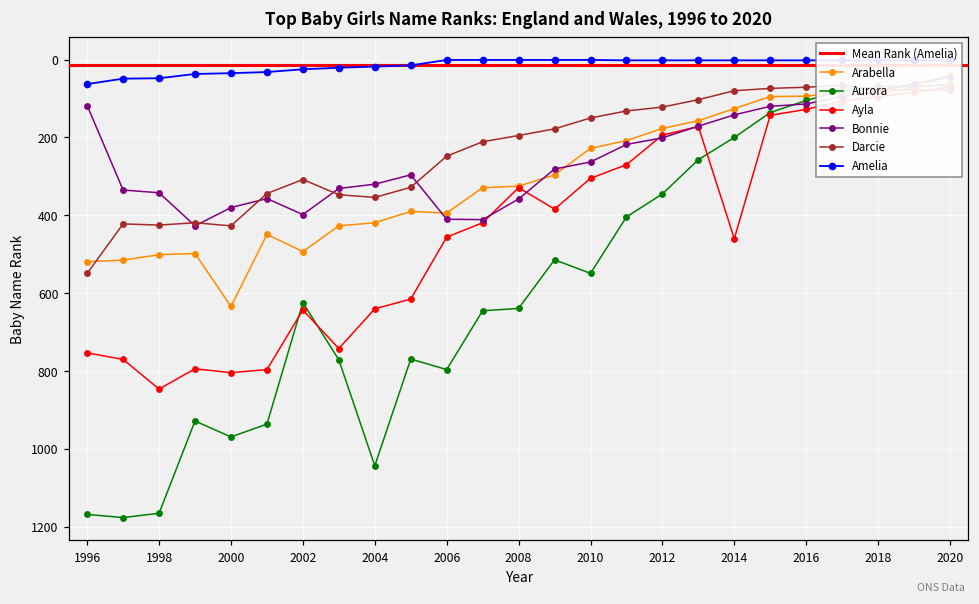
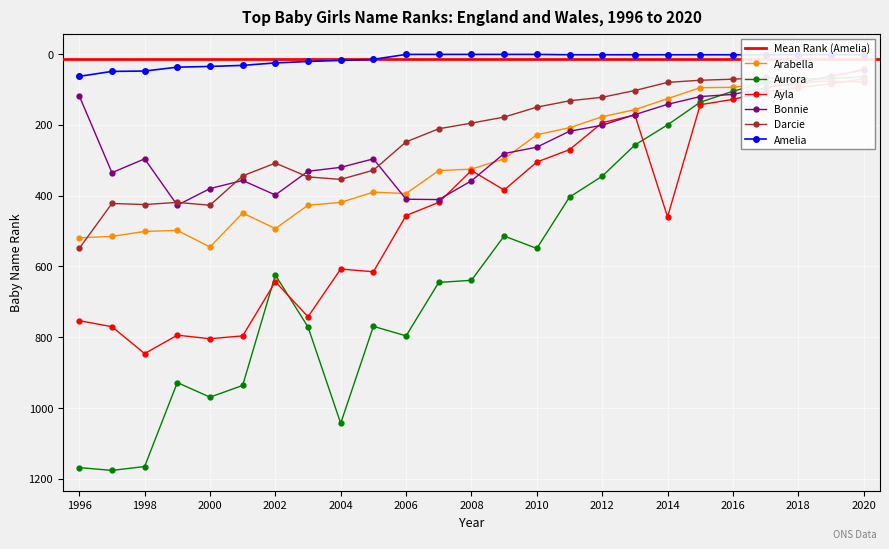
Bonnie, 1998: 340 -> 300
Arabella, 2000: 630 -> 550
Ayla, 2004: 640 -> 610
